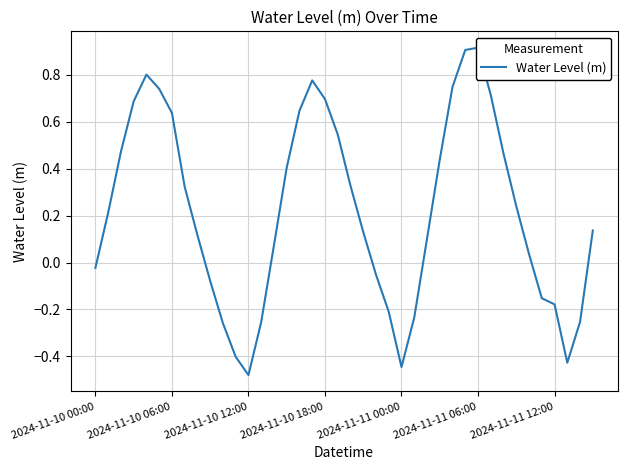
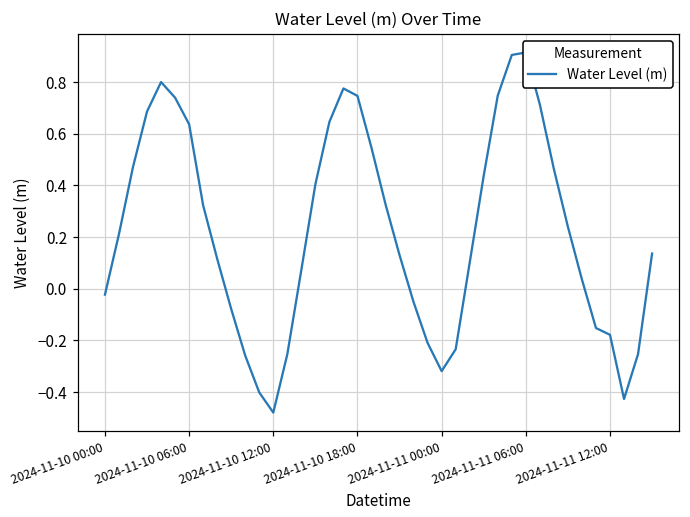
2024-11-10 18:00: 0.70 -> 0.75
2024-11-11 00:00: -0.45 -> -0.32
